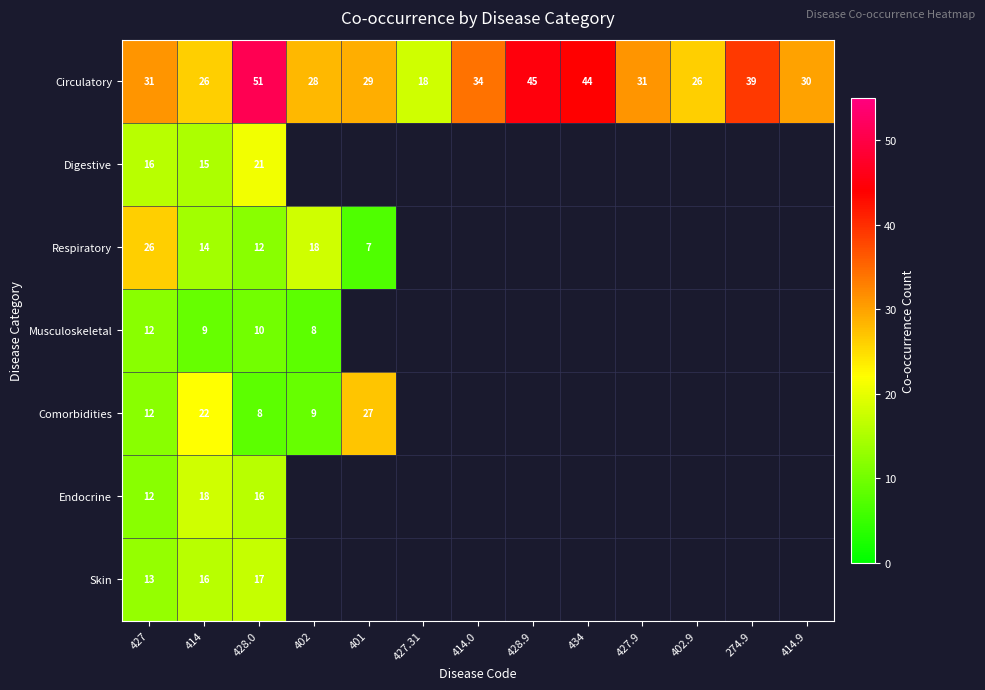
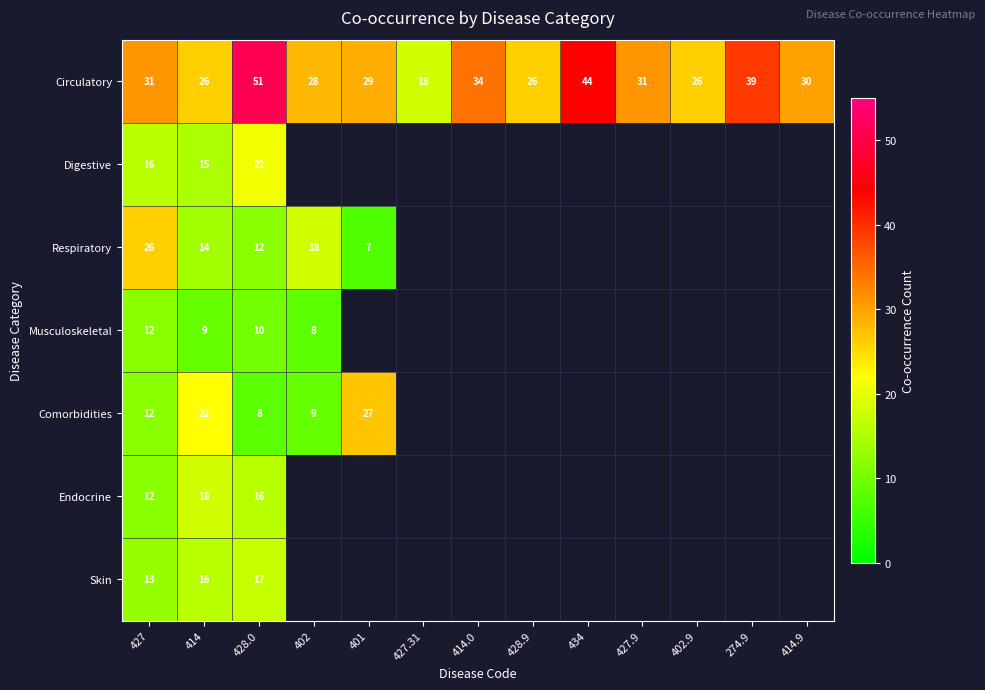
Circulatory, 428.9: 45 -> 26
